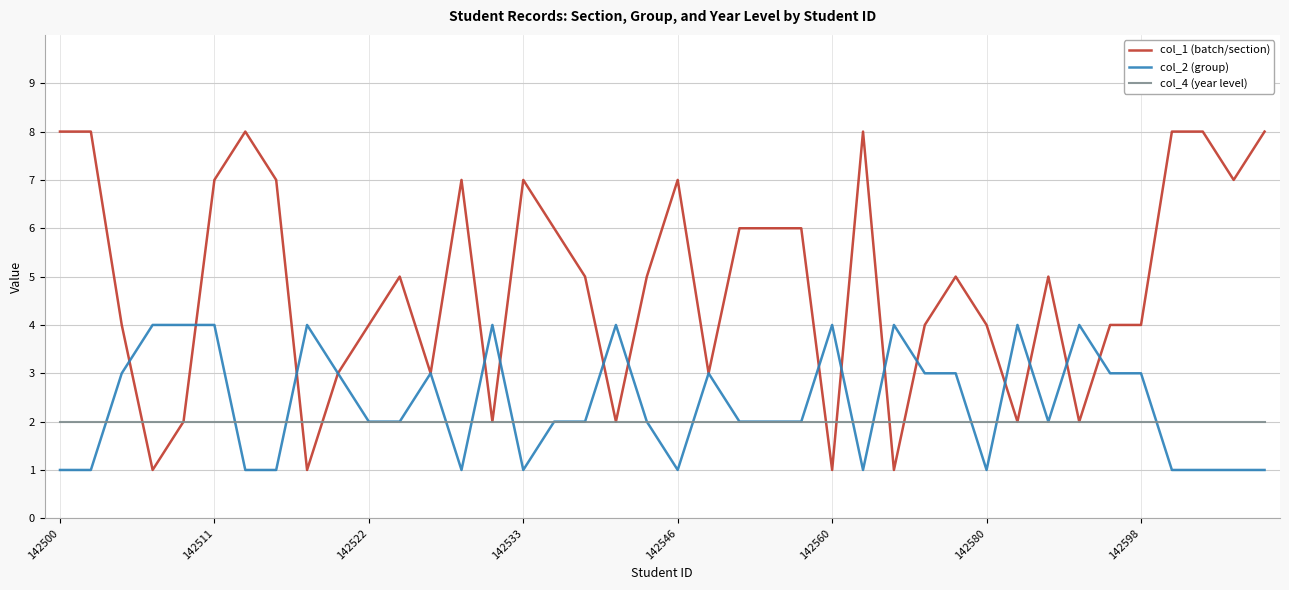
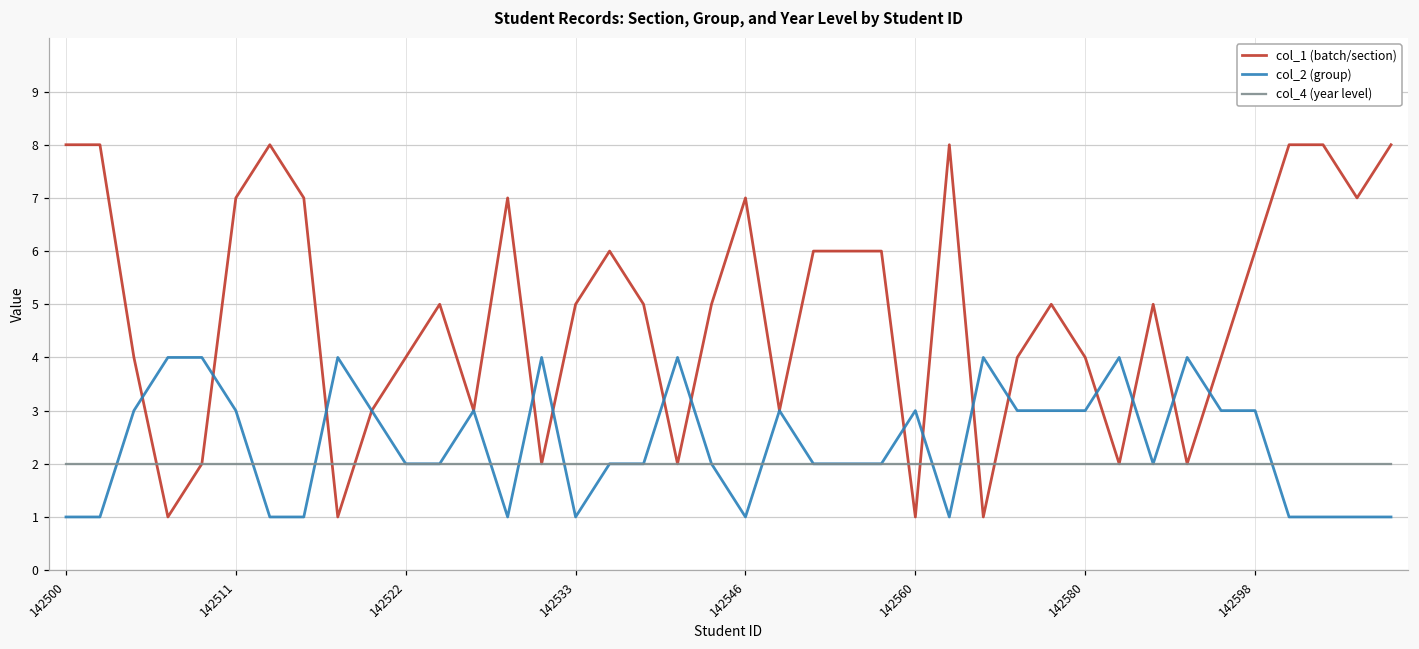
col_2 (group), 142511: 4 -> 3
col_1 (batch/section), 142533: 7 -> 5
col_2 (group), 142560: 4 -> 3
col_2 (group), 142580: 1 -> 3
col_1 (batch/section), 142598: 4 -> 6
